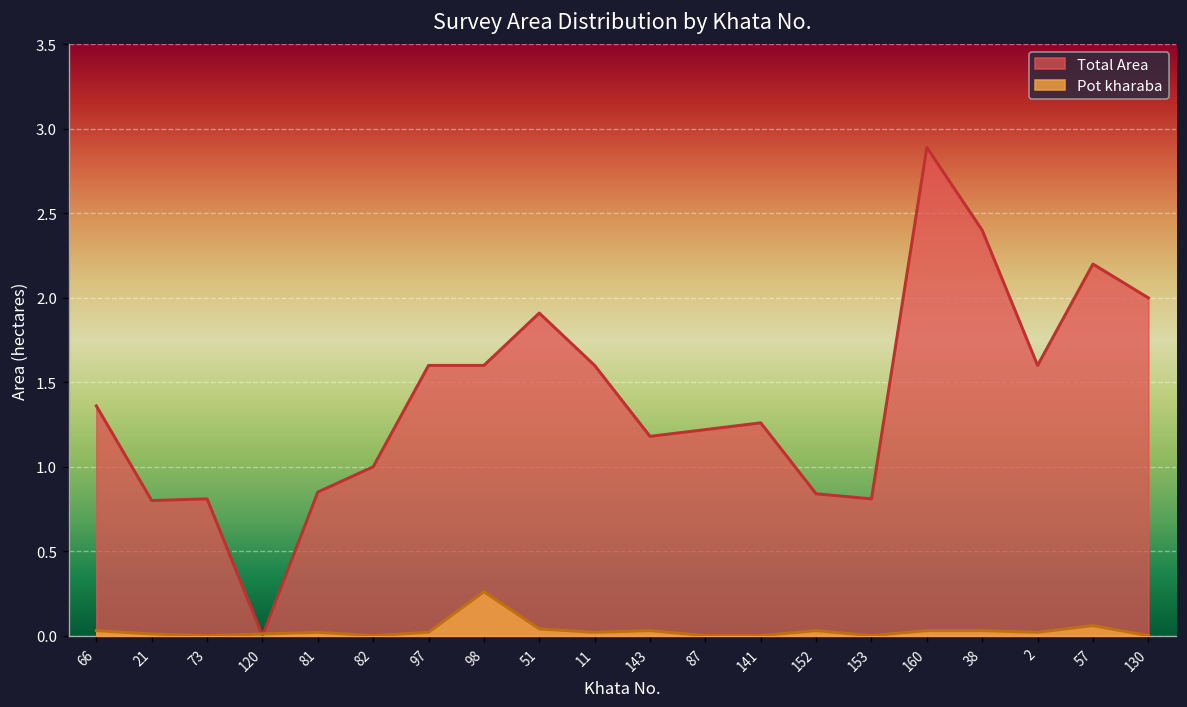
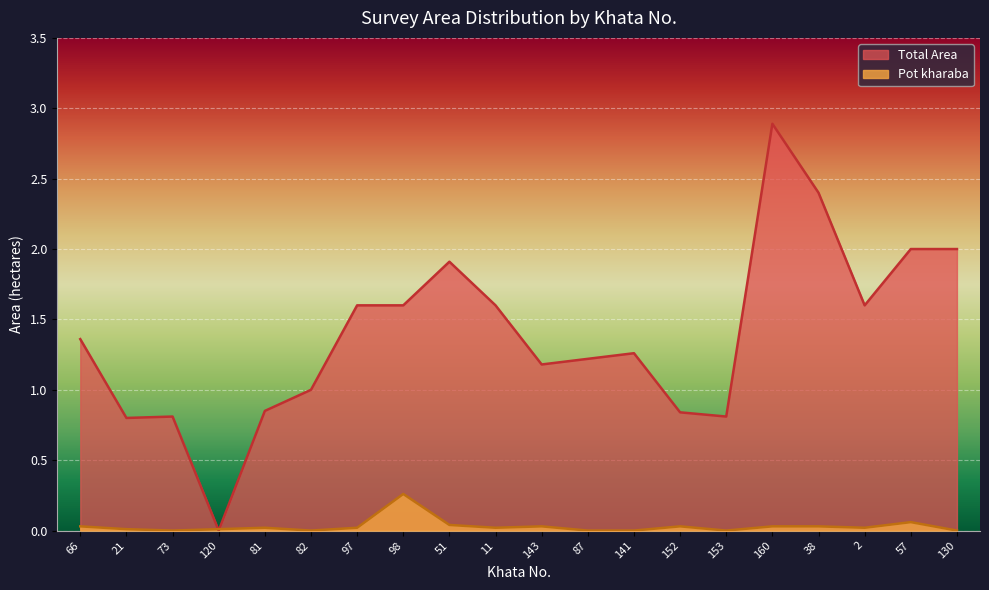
Total Area, 57: 2.2 -> 2.0
